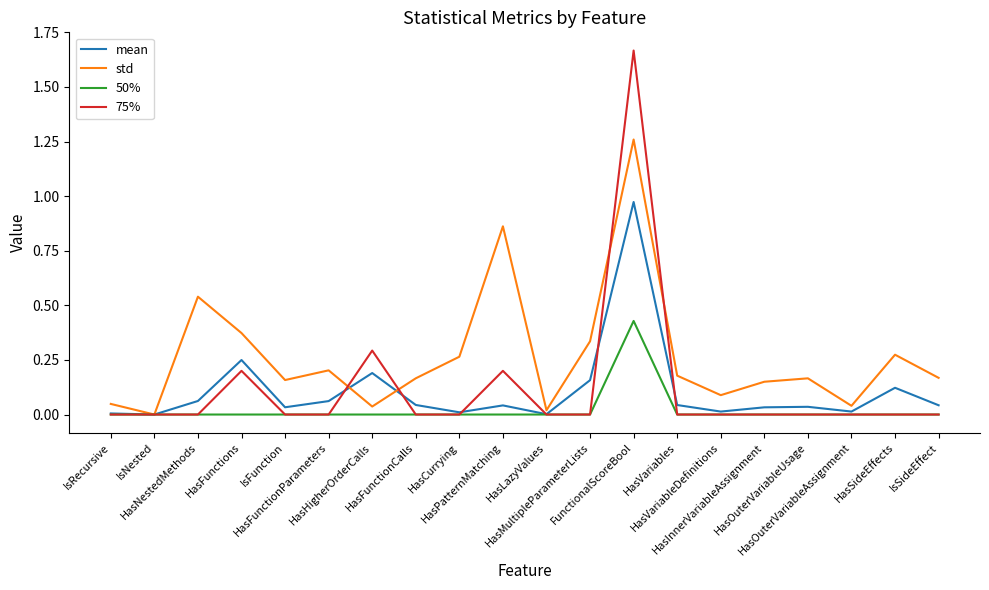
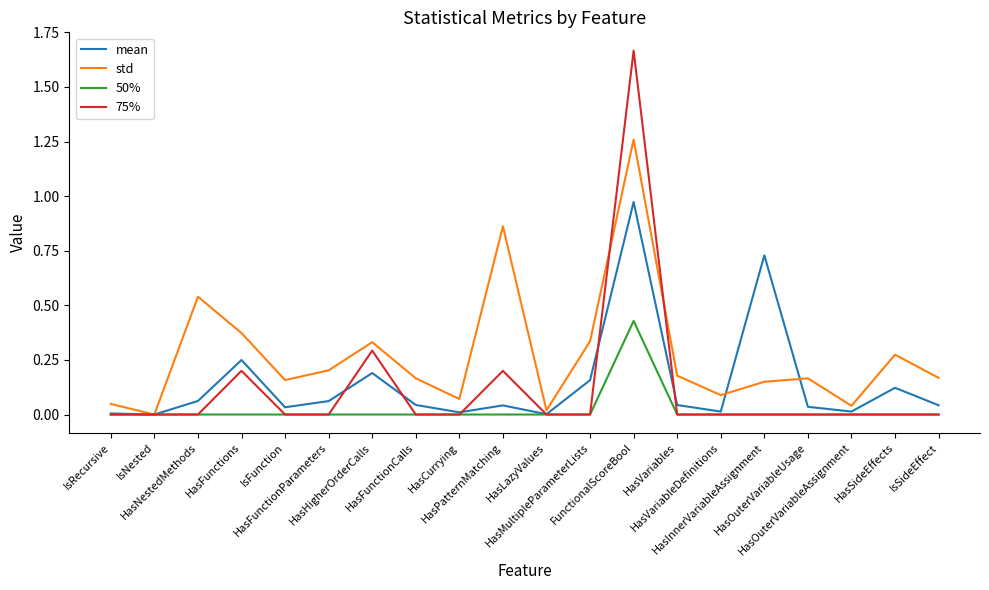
std, HasHigherOrderCalls: 0.04 -> 0.33
std, HasCurrying: 0.26 -> 0.07
mean, HasInnerVariableAssignment: 0.03 -> 0.73
